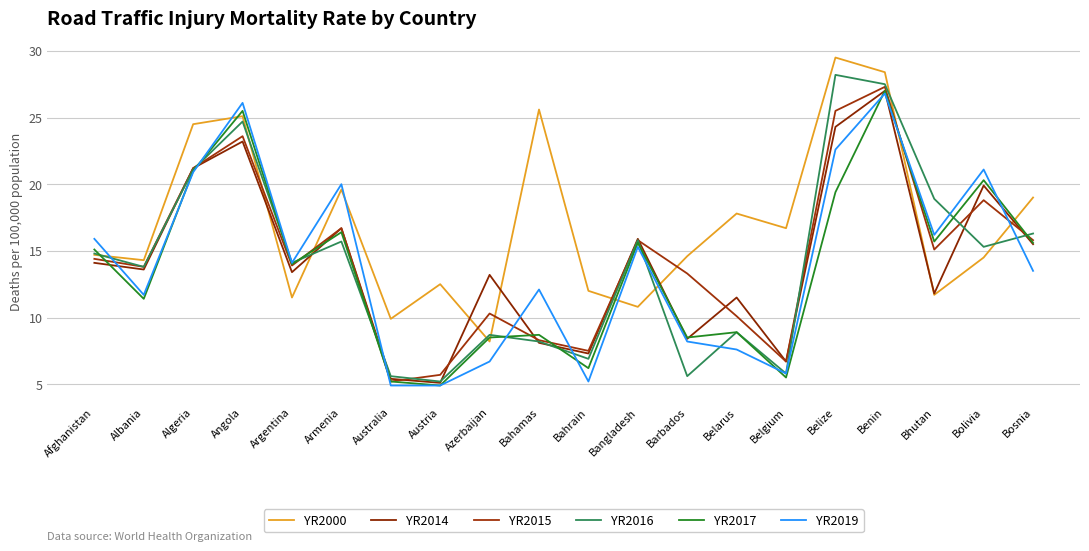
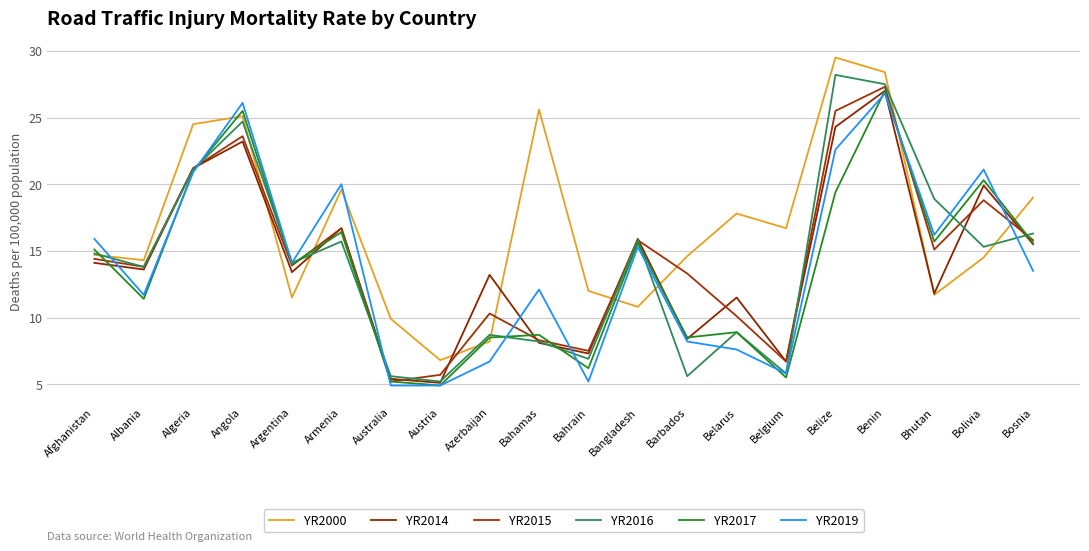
YR2000, Austria: 12.5 -> 6.8
